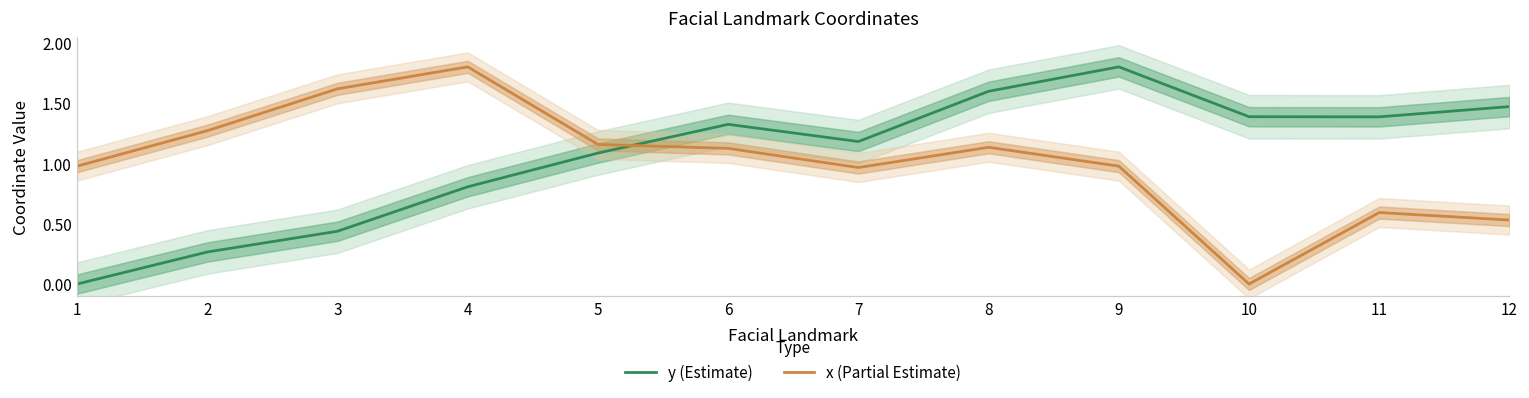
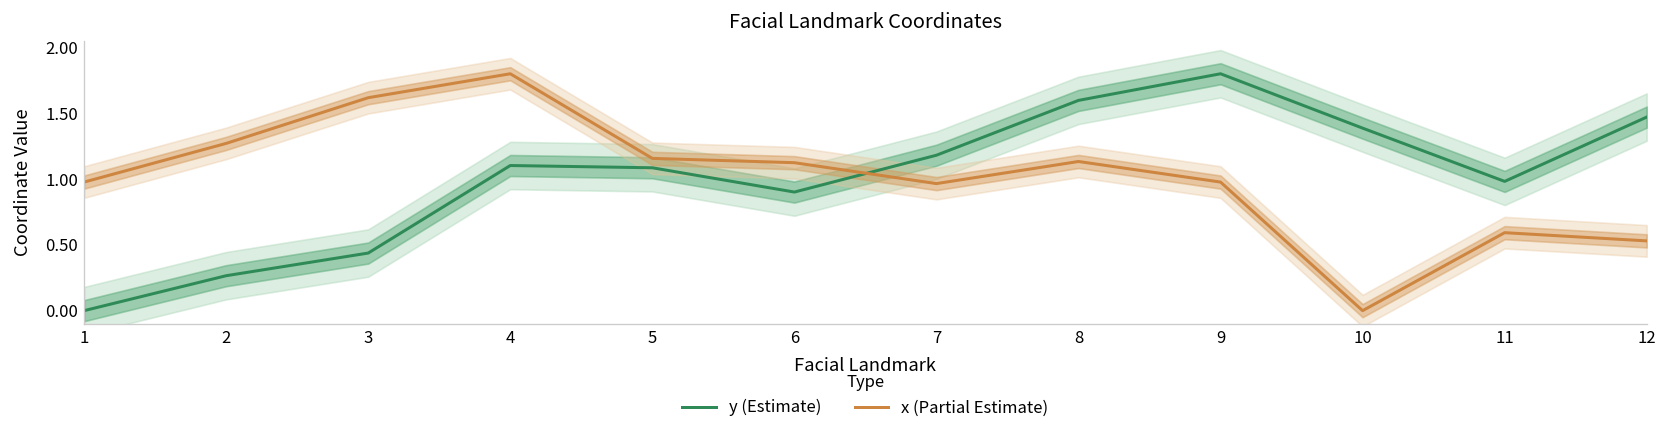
y (Estimate), 4: 0.81 -> 1.10
y (Estimate), 6: 1.32 -> 0.90
y (Estimate), 11: 1.39 -> 0.98
